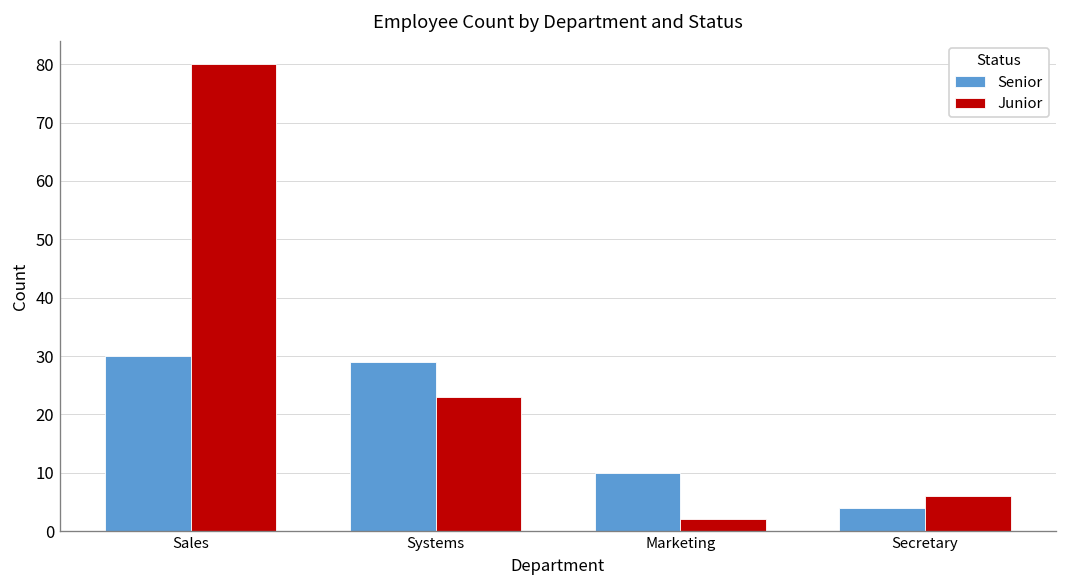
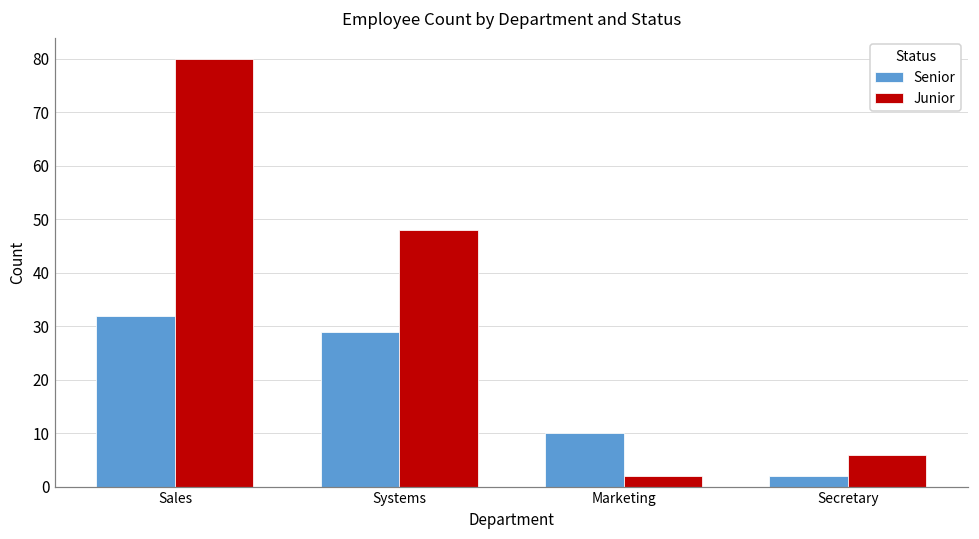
Senior, Sales: 30 -> 32
Junior, Systems: 23 -> 48
Senior, Secretary: 4 -> 2
